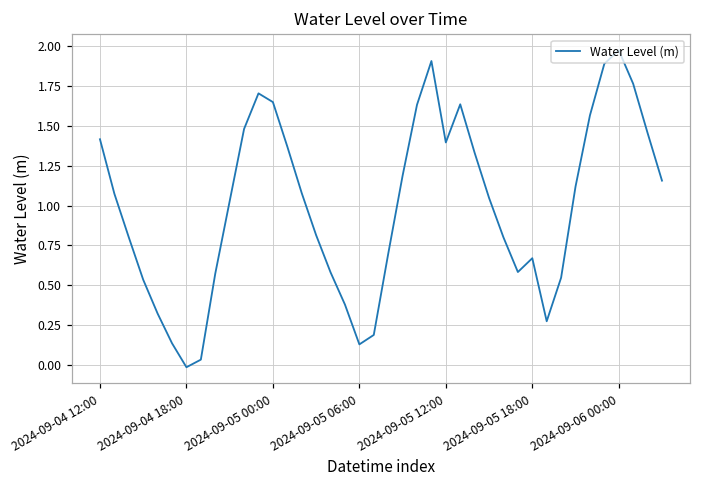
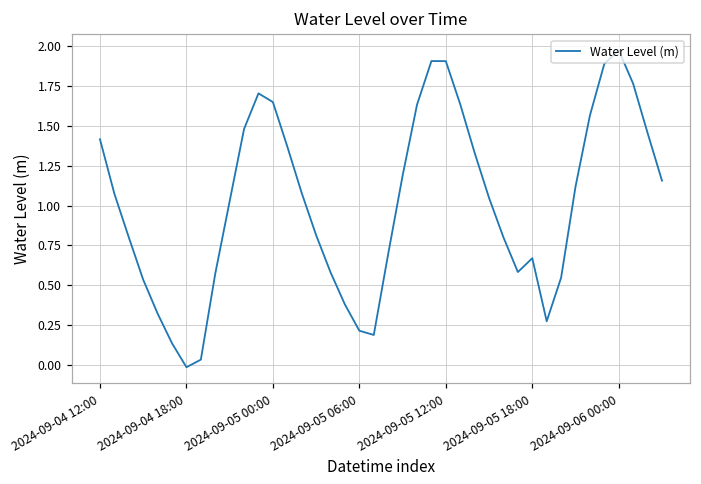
2024-09-05 06:00: 0.13 -> 0.22
2024-09-05 12:00: 1.40 -> 1.90
